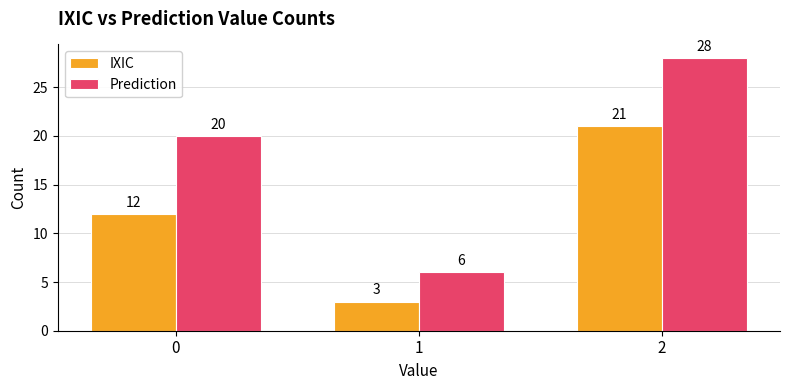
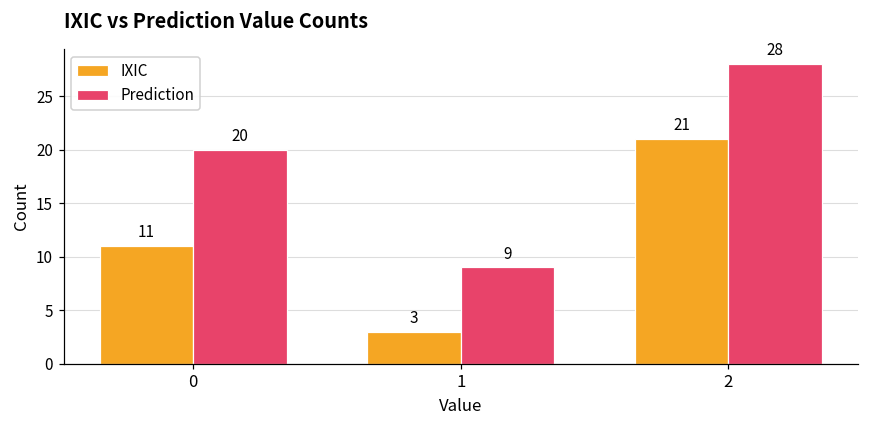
IXIC, 0: 12 -> 11
Prediction, 1: 6 -> 9
